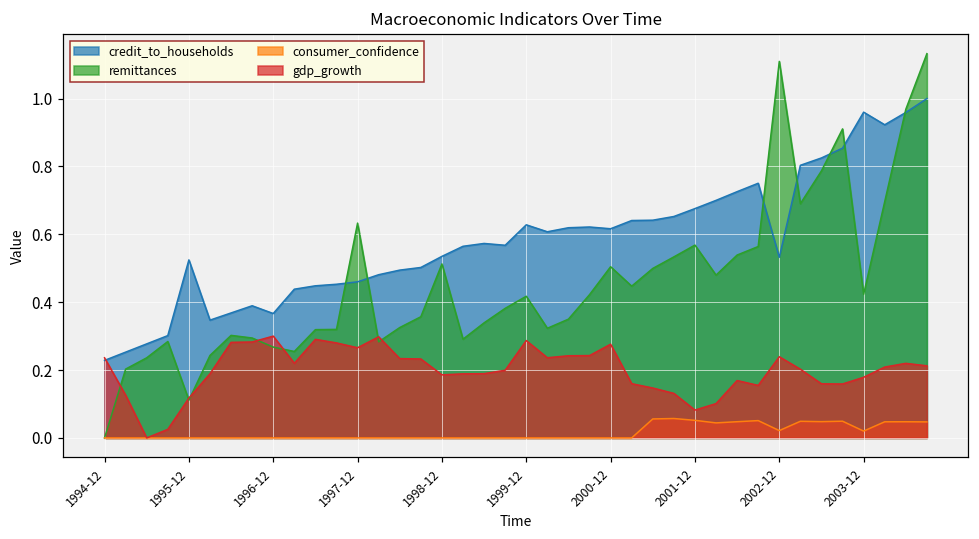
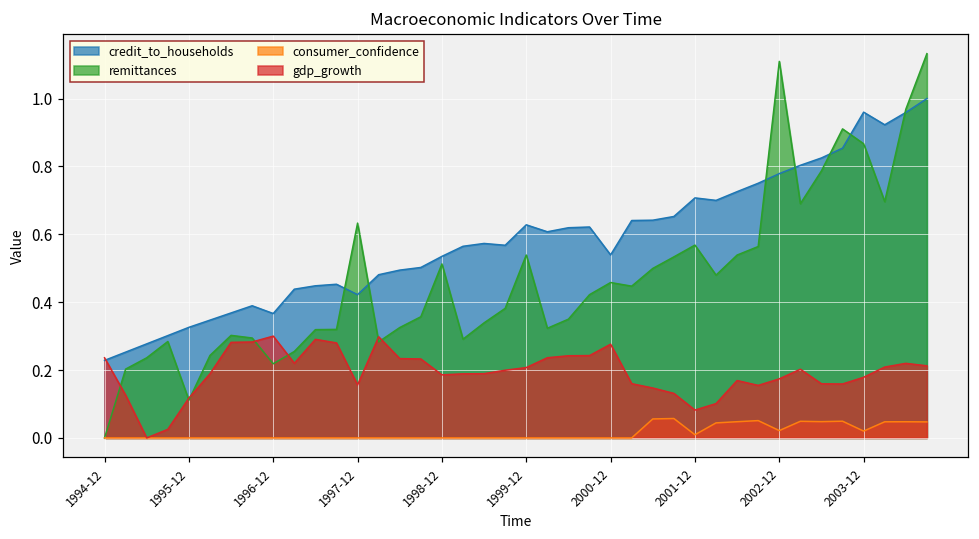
credit_to_households, 1995-12: 0.52 -> 0.33
remittances, 1996-12: 0.27 -> 0.22
credit_to_households, 1997-12: 0.46 -> 0.42
gdp_growth, 1997-12: 0.27 -> 0.16
remittances, 1999-12: 0.42 -> 0.54
gdp_growth, 1999-12: 0.29 -> 0.21
credit_to_households, 2000-12: 0.62 -> 0.54
remittances, 2000-12: 0.50 -> 0.46
credit_to_households, 2001-12: 0.68 -> 0.71
consumer_confidence, 2001-12: 0.05 -> 0.01
credit_to_households, 2002-12: 0.53 -> 0.78
gdp_growth, 2002-12: 0.24 -> 0.17
remittances, 2003-12: 0.42 -> 0.87
